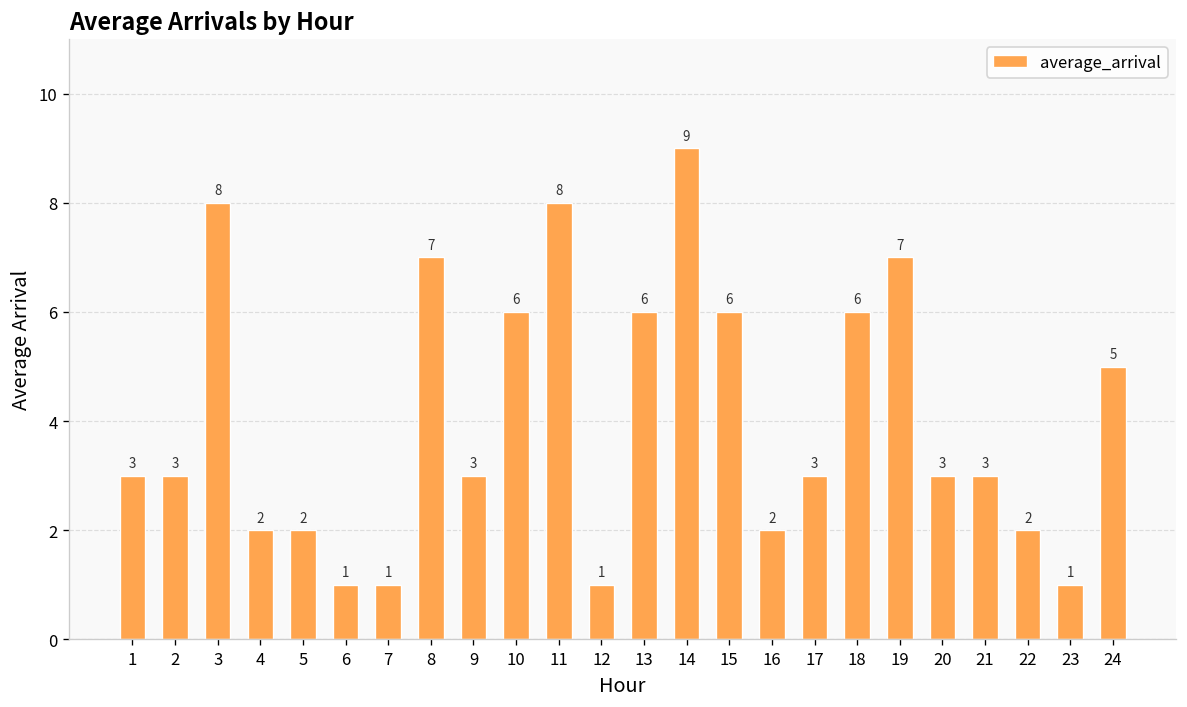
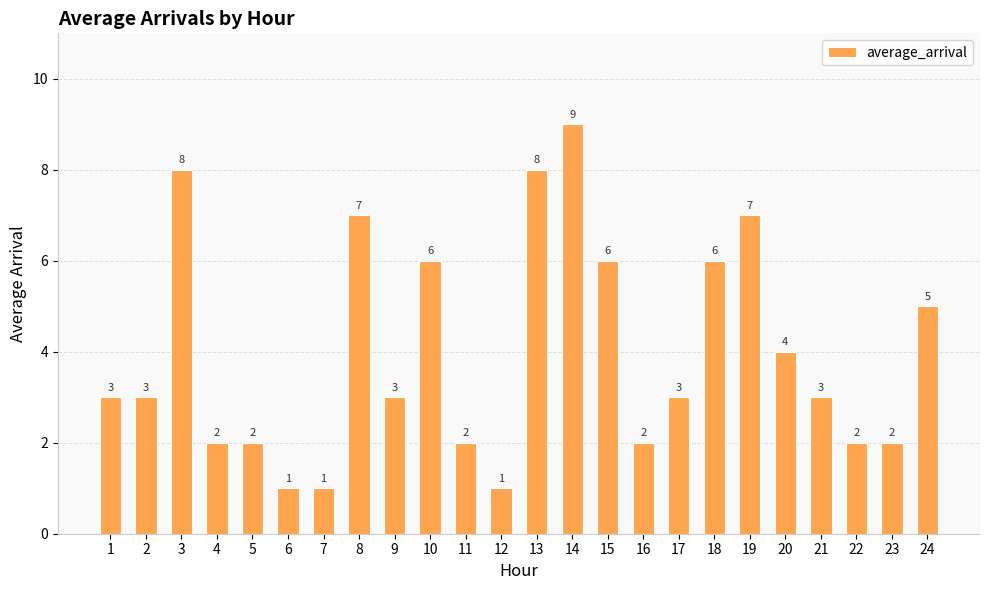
11: 8 -> 2
13: 6 -> 8
20: 3 -> 4
23: 1 -> 2
